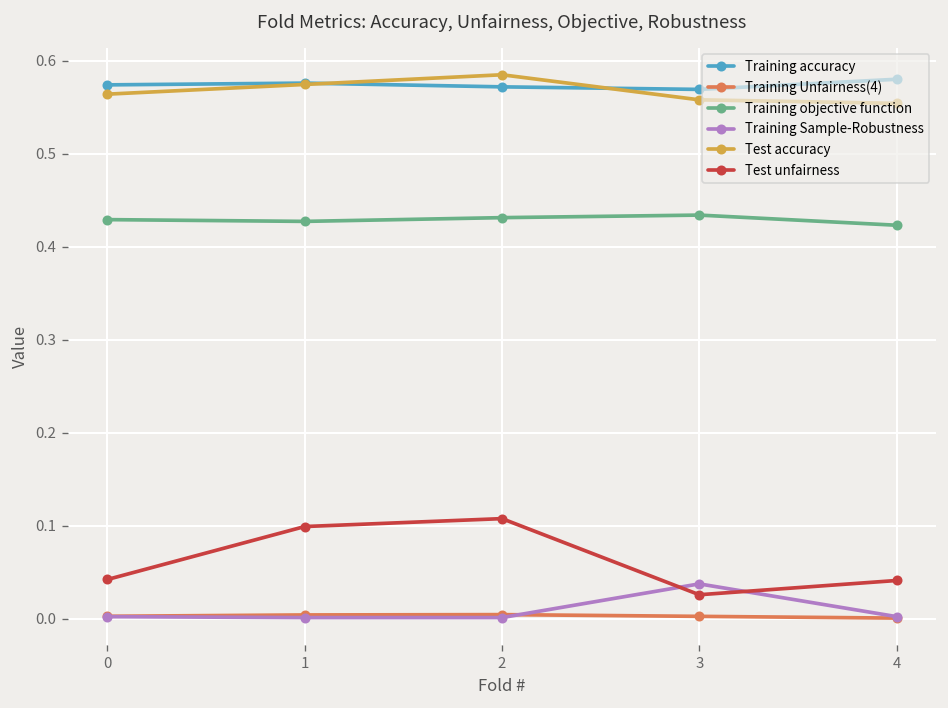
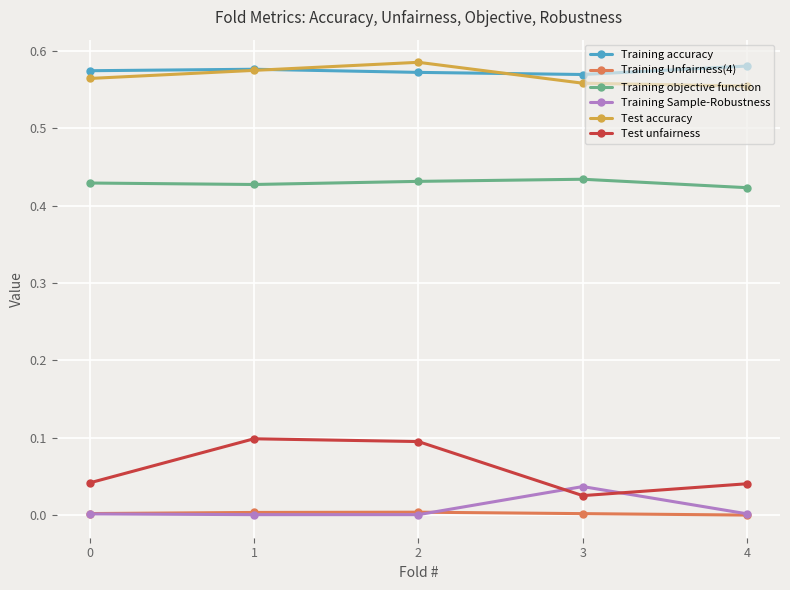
Test unfairness, 2: 0.11 -> 0.10
